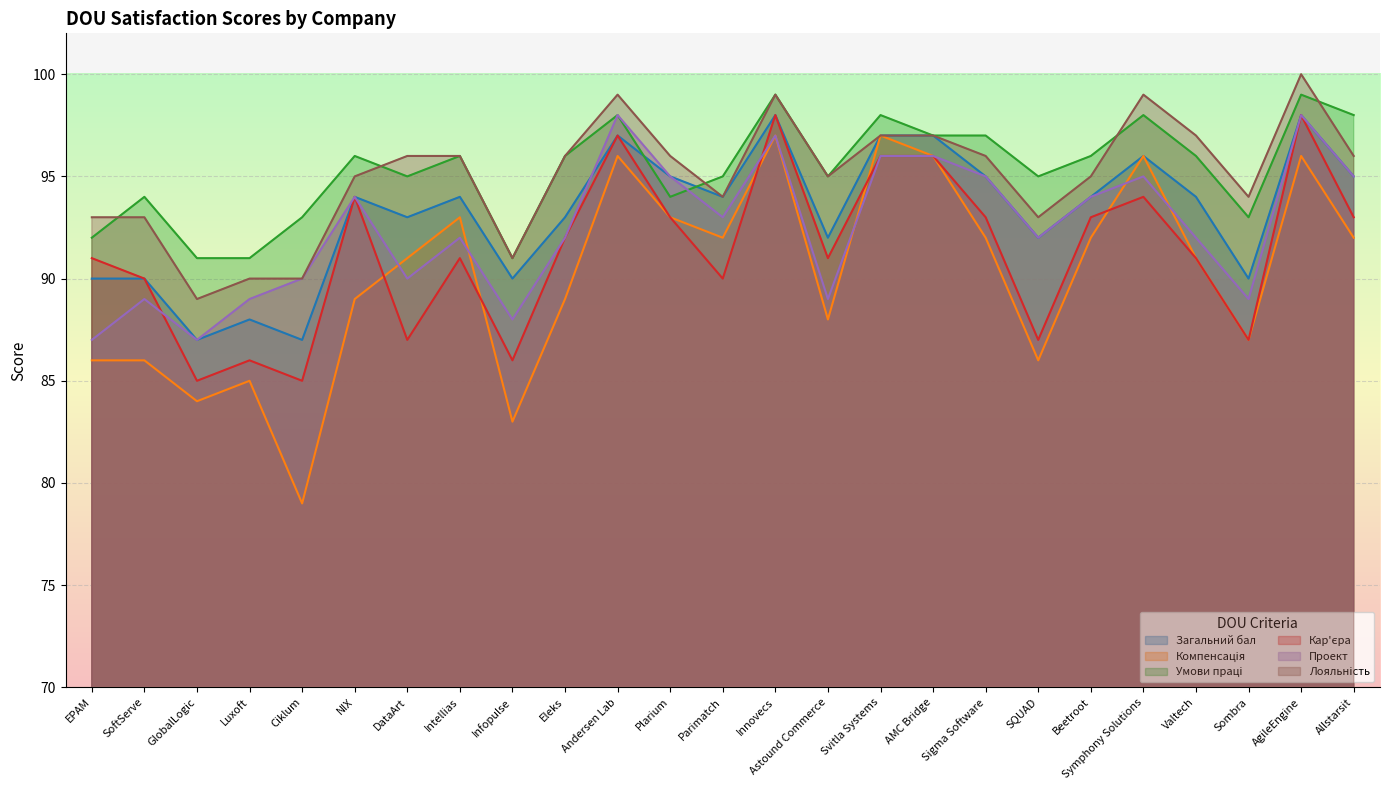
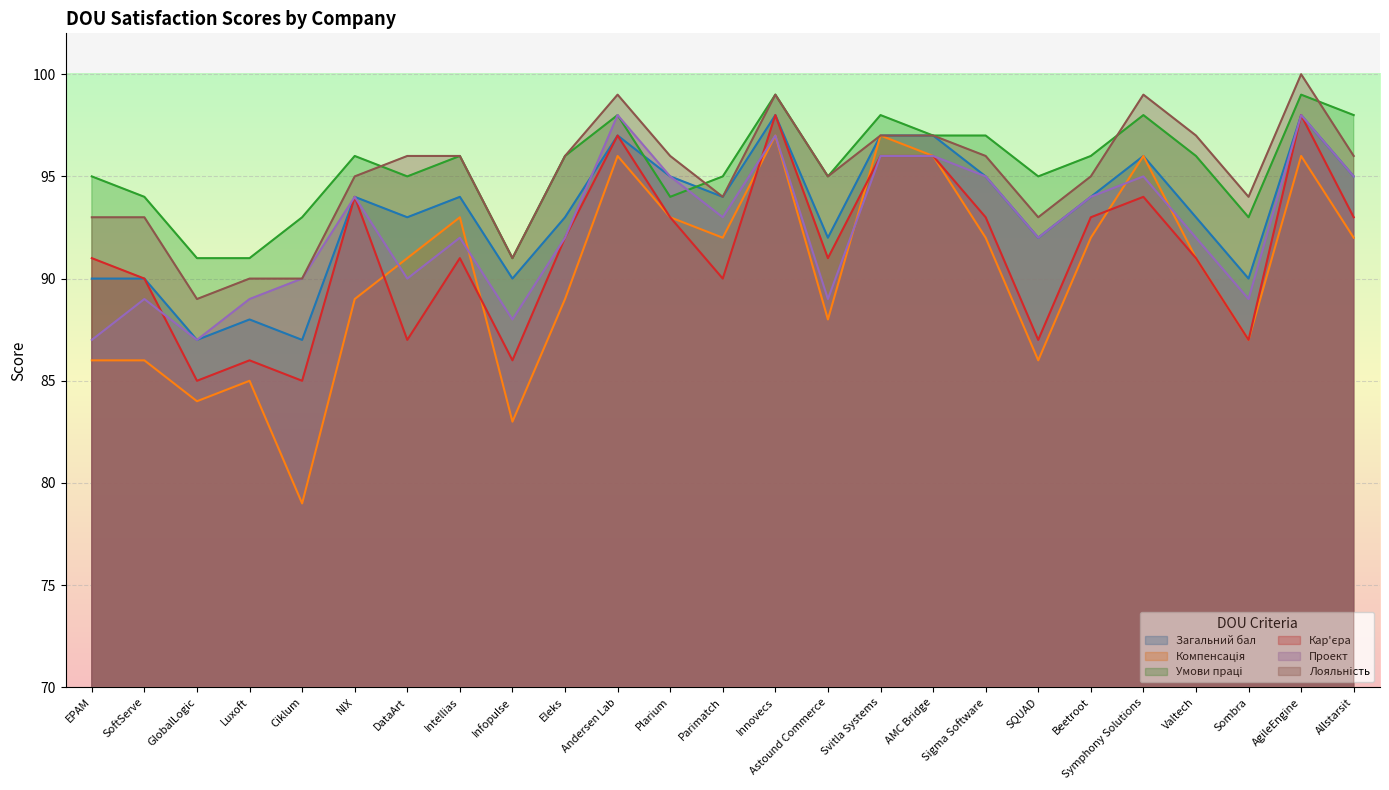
Умови праці, EPAM: 92 -> 95
Загальний бал, Valtech: 94 -> 93
